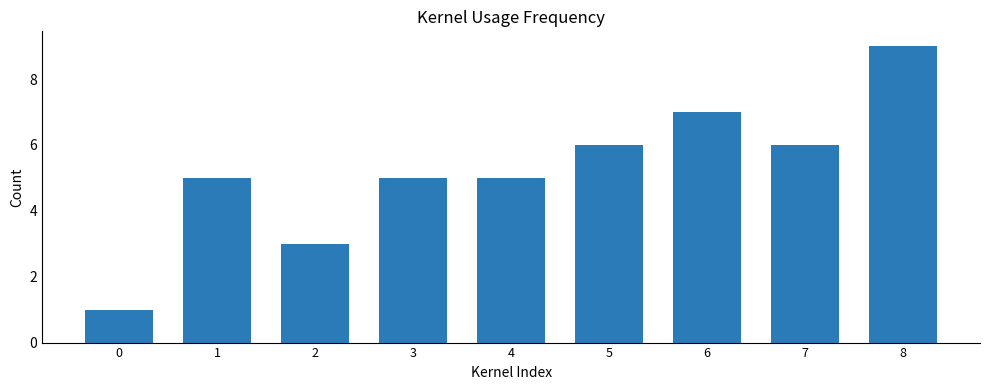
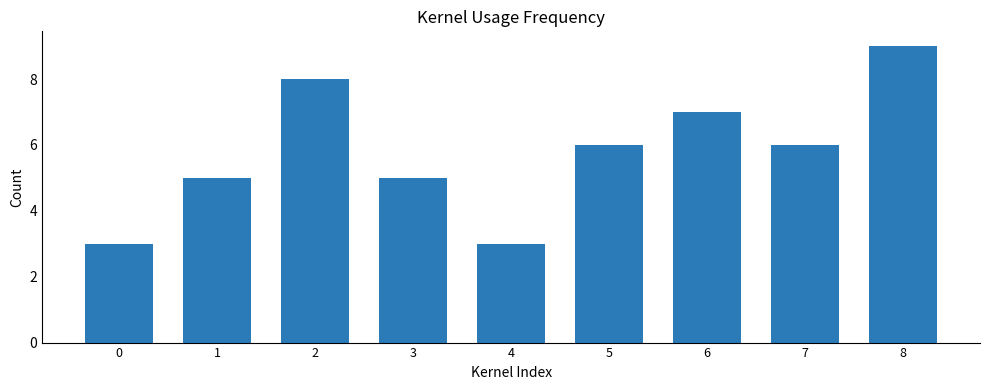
0: 1 -> 3
2: 3 -> 8
4: 5 -> 3
